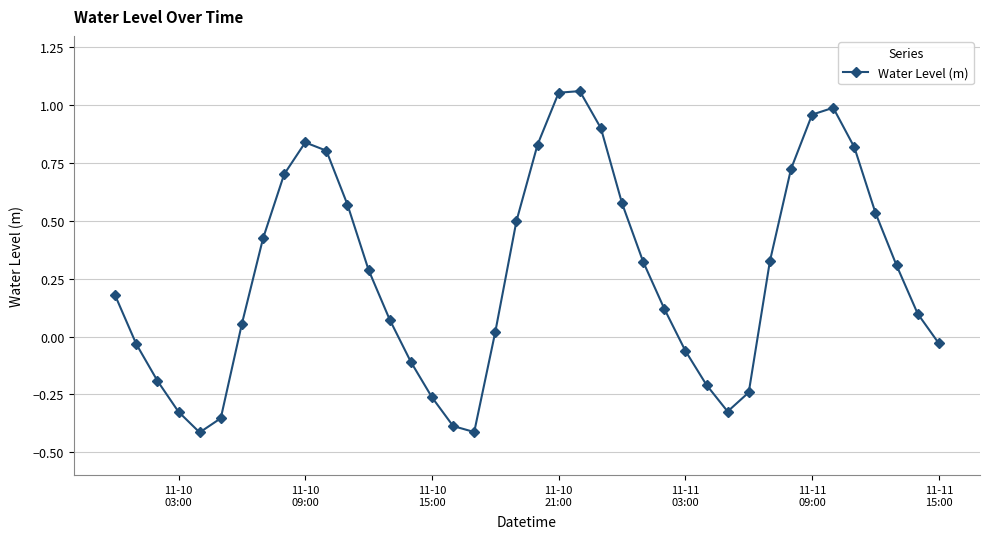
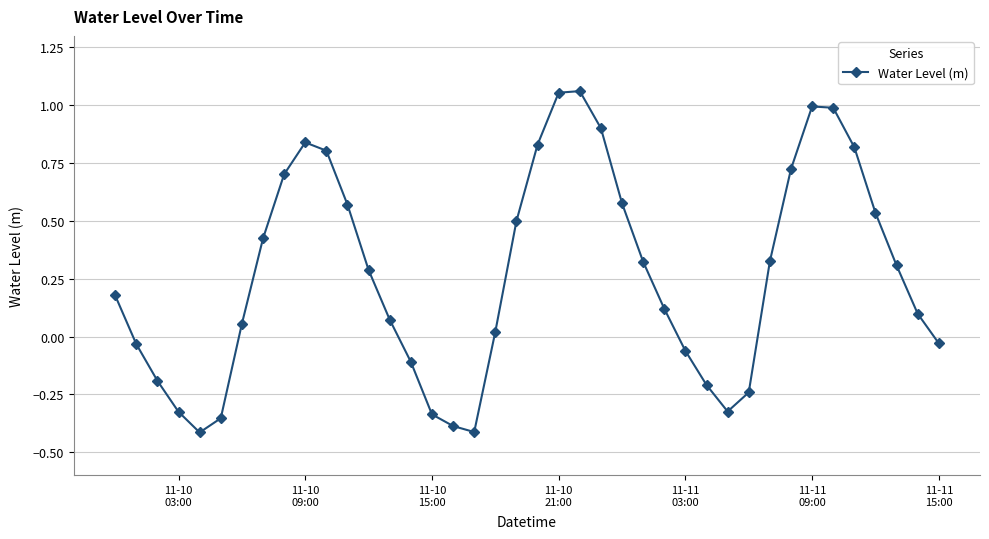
11-10 15:00: -0.26 -> -0.34
11-11 09:00: 0.96 -> 0.99
